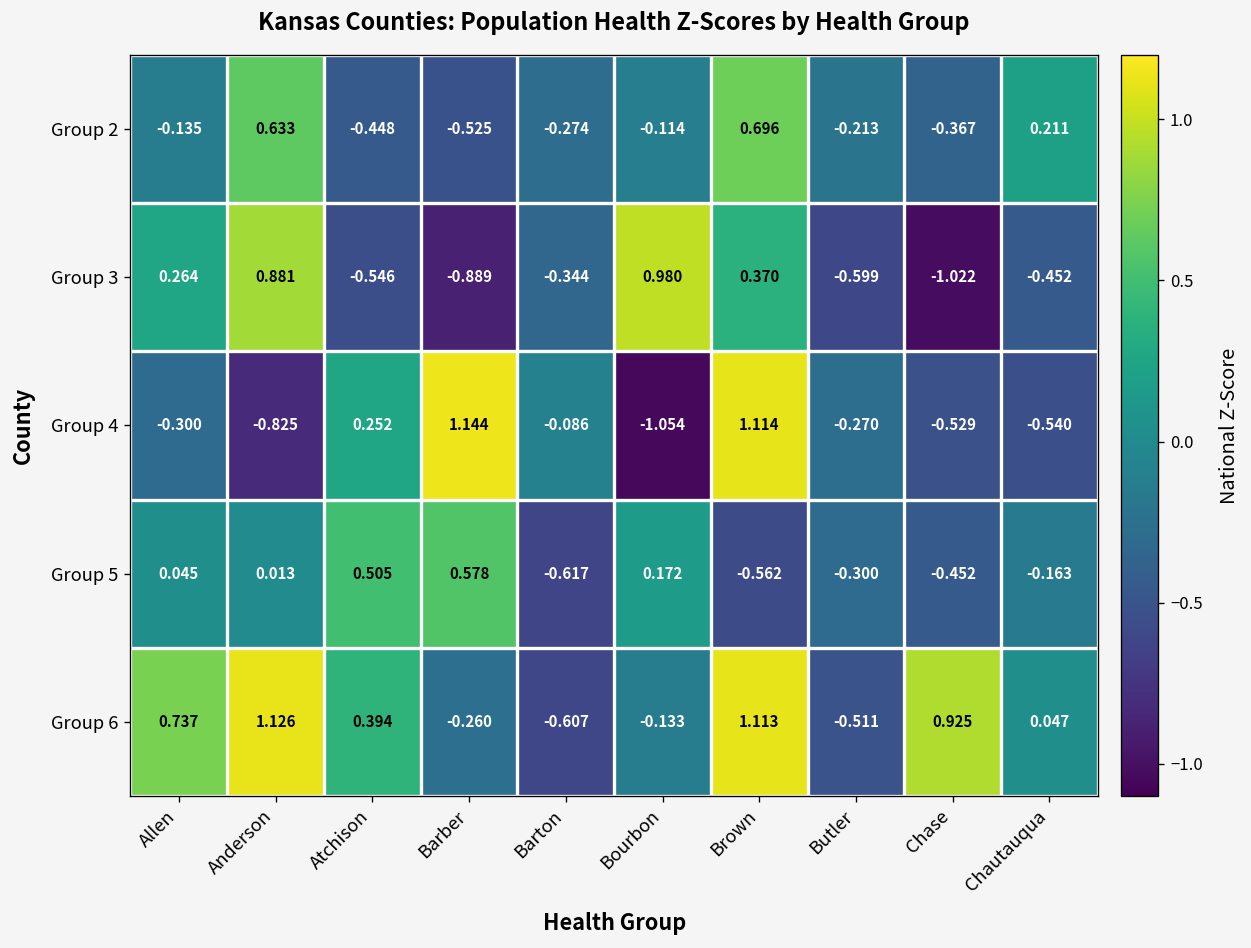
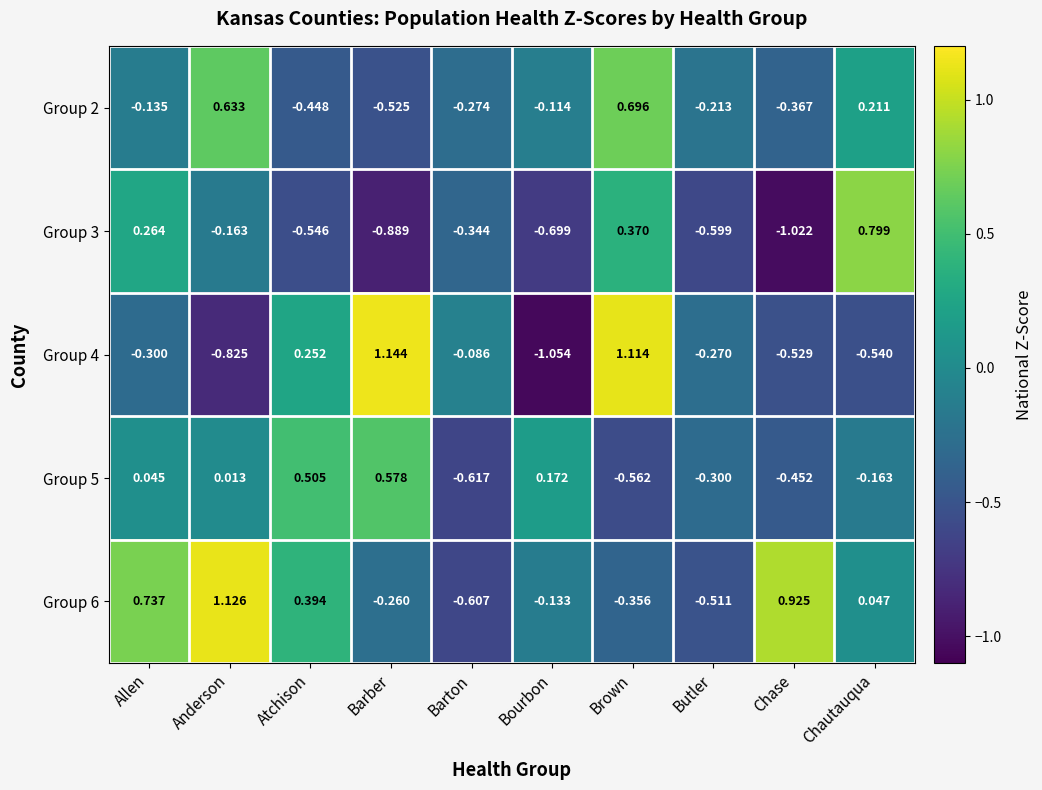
Group 3, Anderson: 0.881 -> -0.163
Group 3, Bourbon: 0.980 -> -0.699
Group 3, Chautauqua: -0.452 -> 0.799
Group 6, Brown: 1.113 -> -0.356
